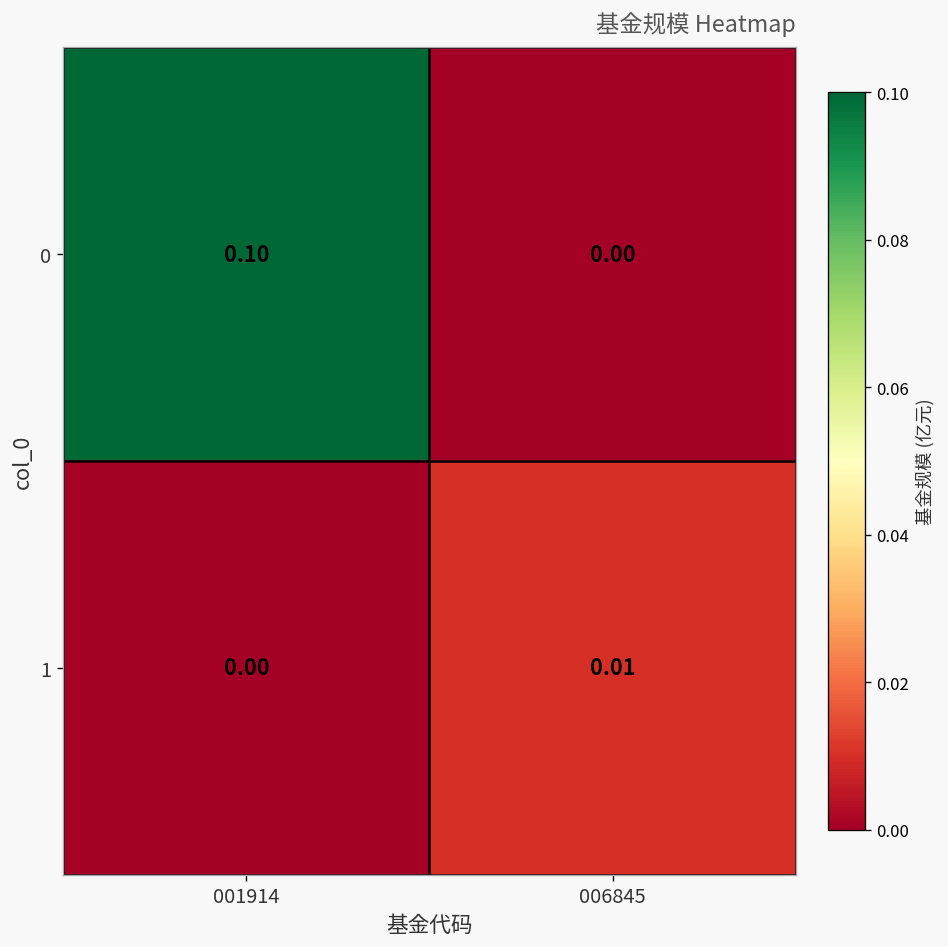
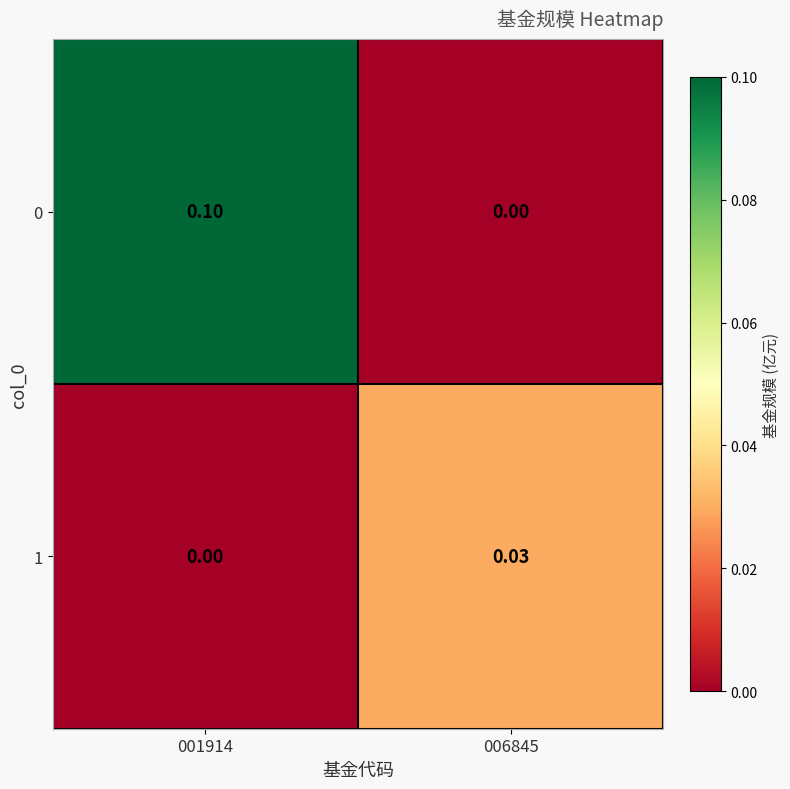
1, 006845: 0.01 -> 0.03
